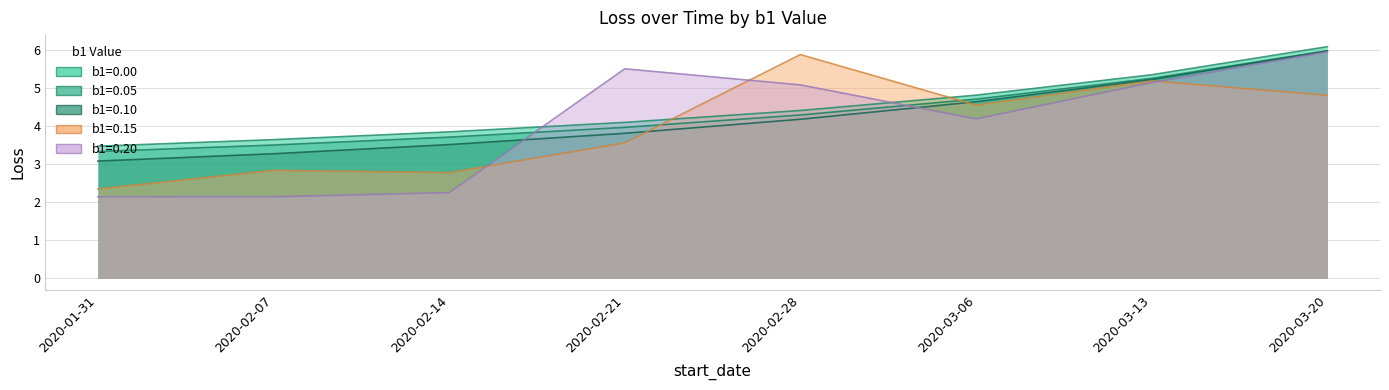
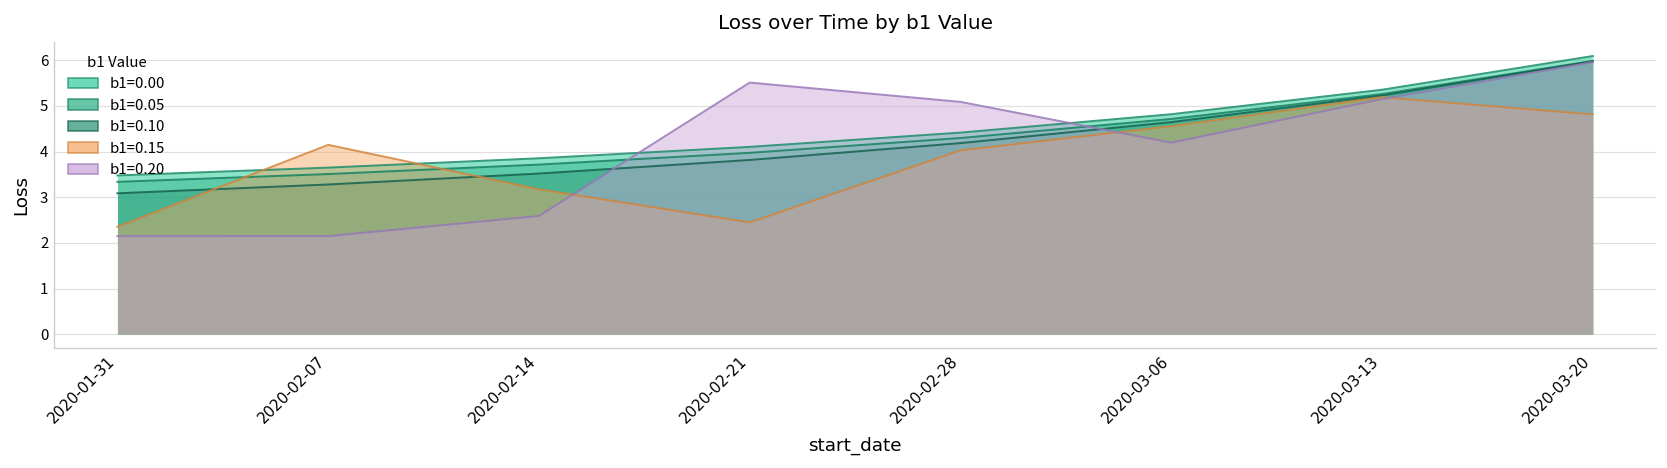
b1=0.15, 2020-02-07: 2.8 -> 4.1
b1=0.15, 2020-02-14: 2.8 -> 3.2
b1=0.20, 2020-02-14: 2.3 -> 2.6
b1=0.15, 2020-02-21: 3.6 -> 2.4
b1=0.15, 2020-02-28: 5.9 -> 4.0
